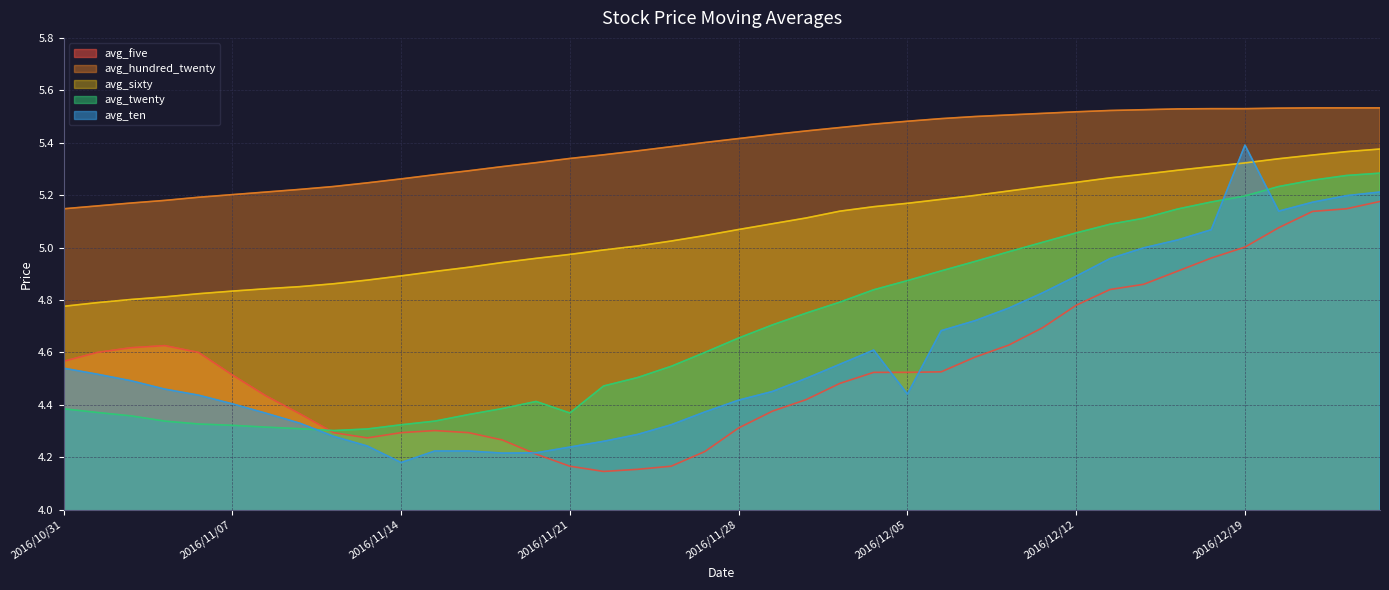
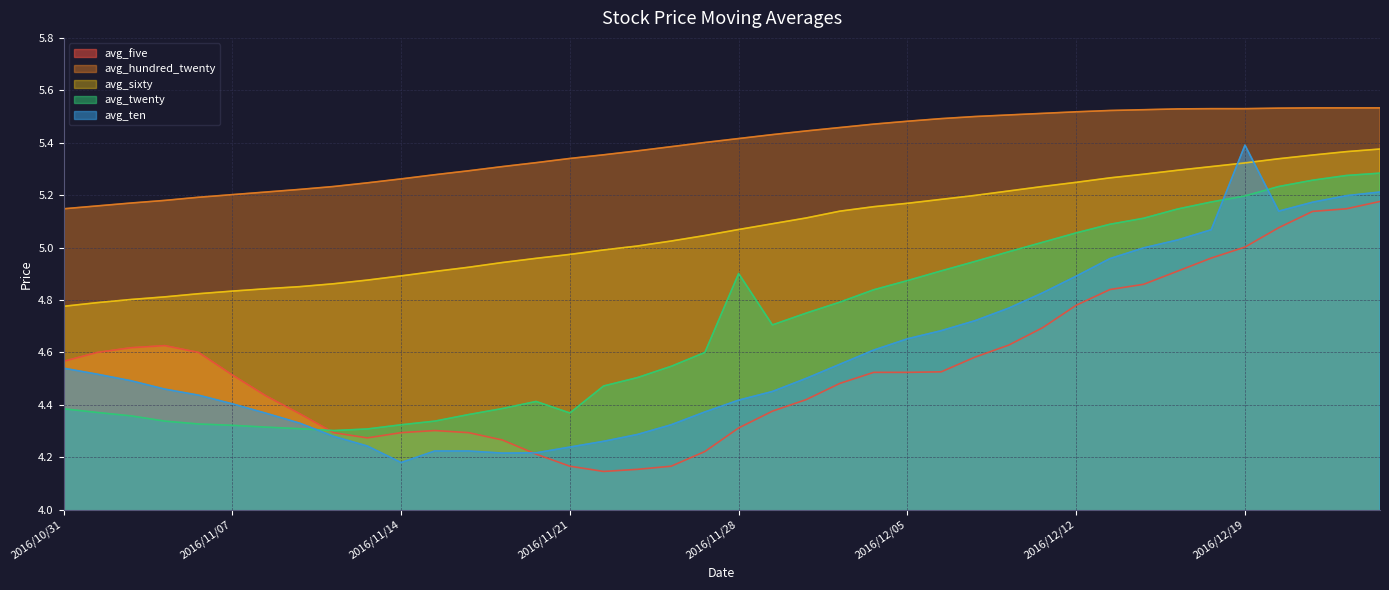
avg_twenty, 2016/11/28: 4.66 -> 4.90
avg_ten, 2016/12/05: 4.44 -> 4.65
